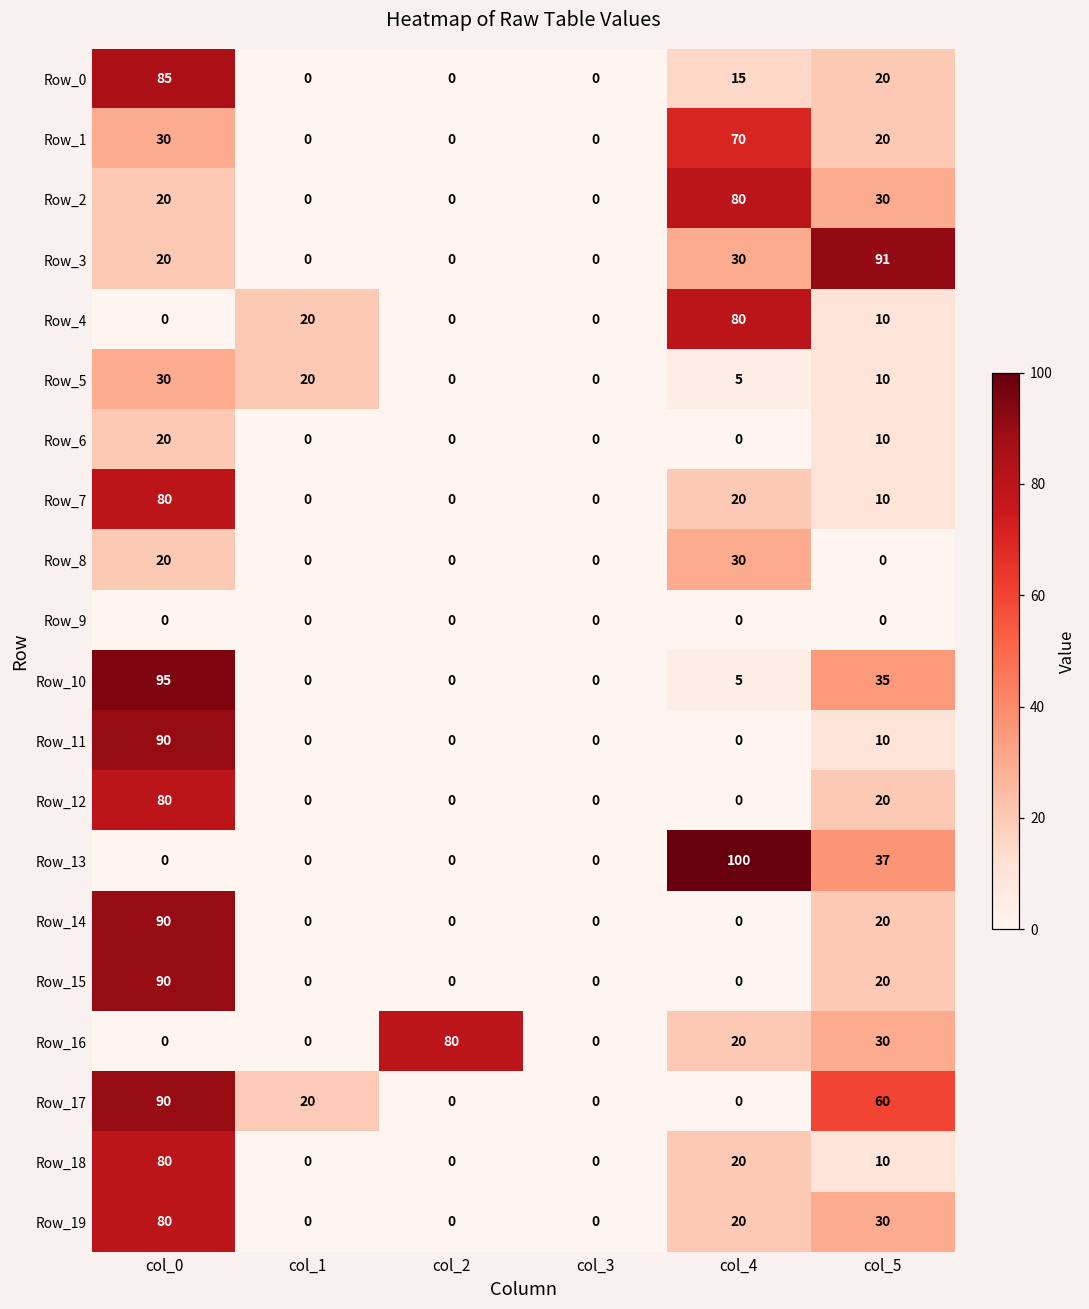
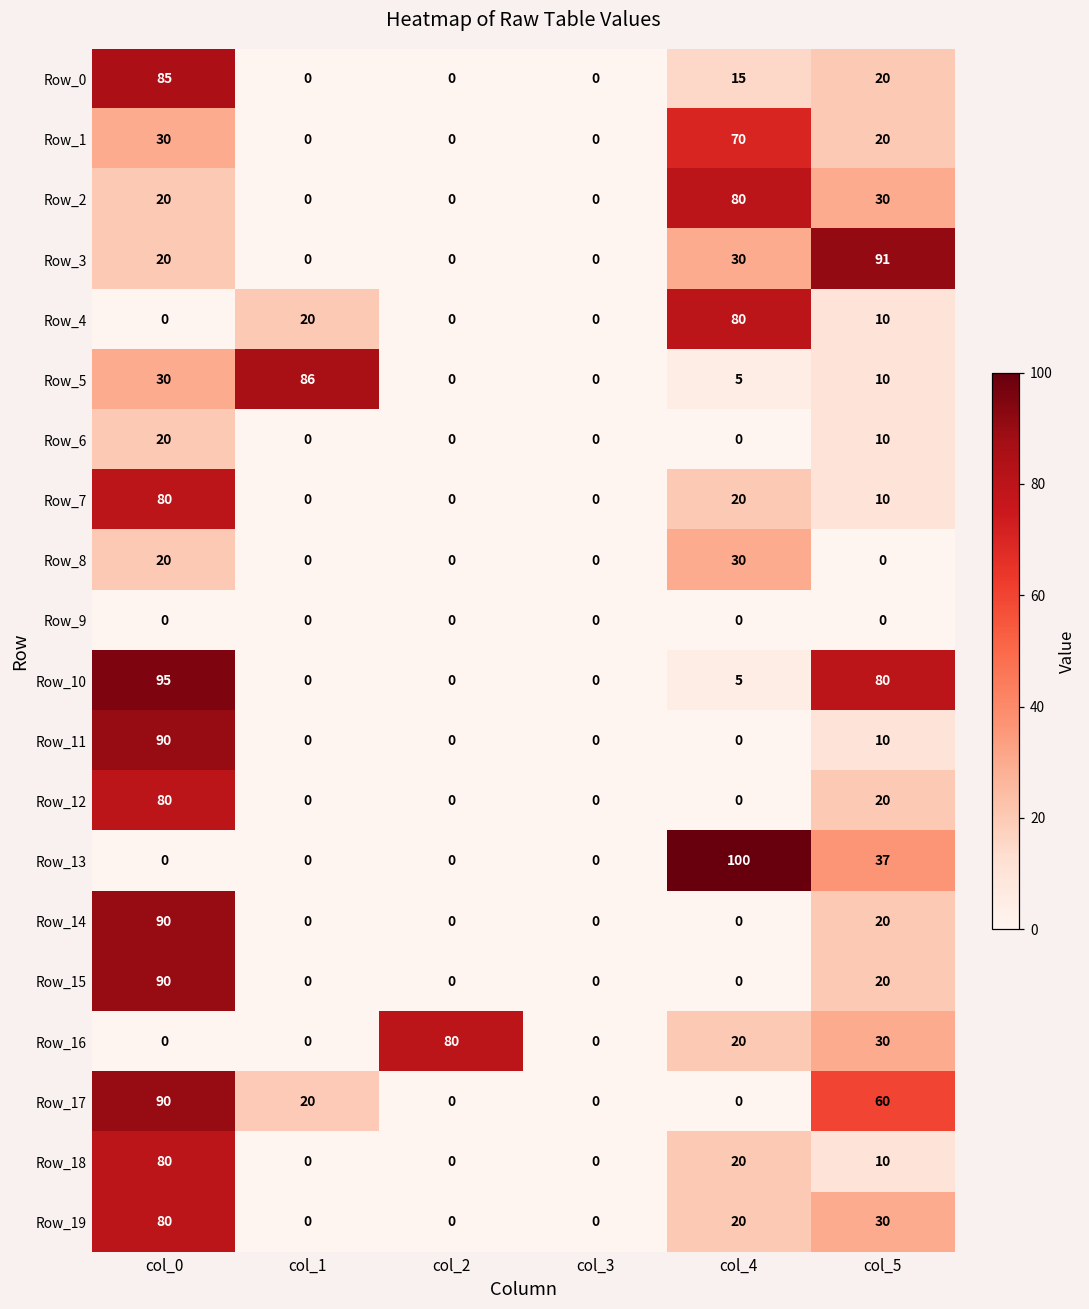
Row_5, col_1: 20 -> 86
Row_10, col_5: 35 -> 80
